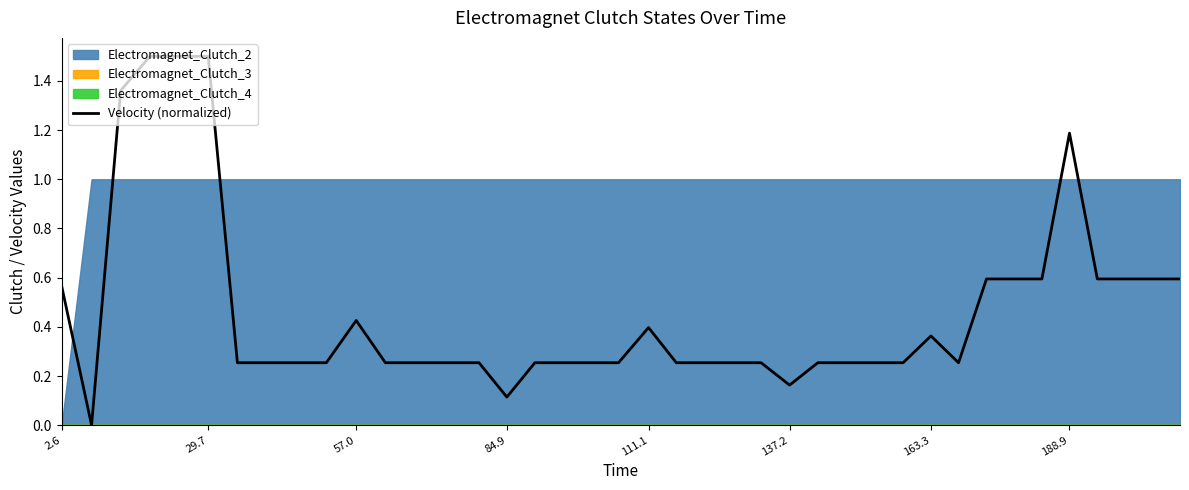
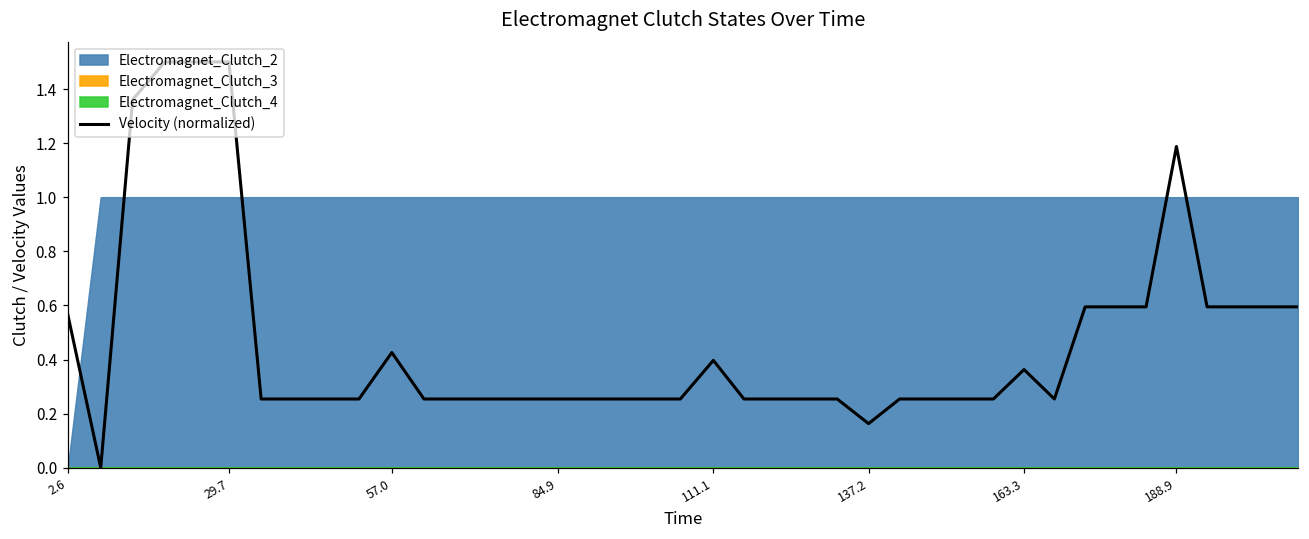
Velocity (normalized), 84.9: 0.11 -> 0.25
